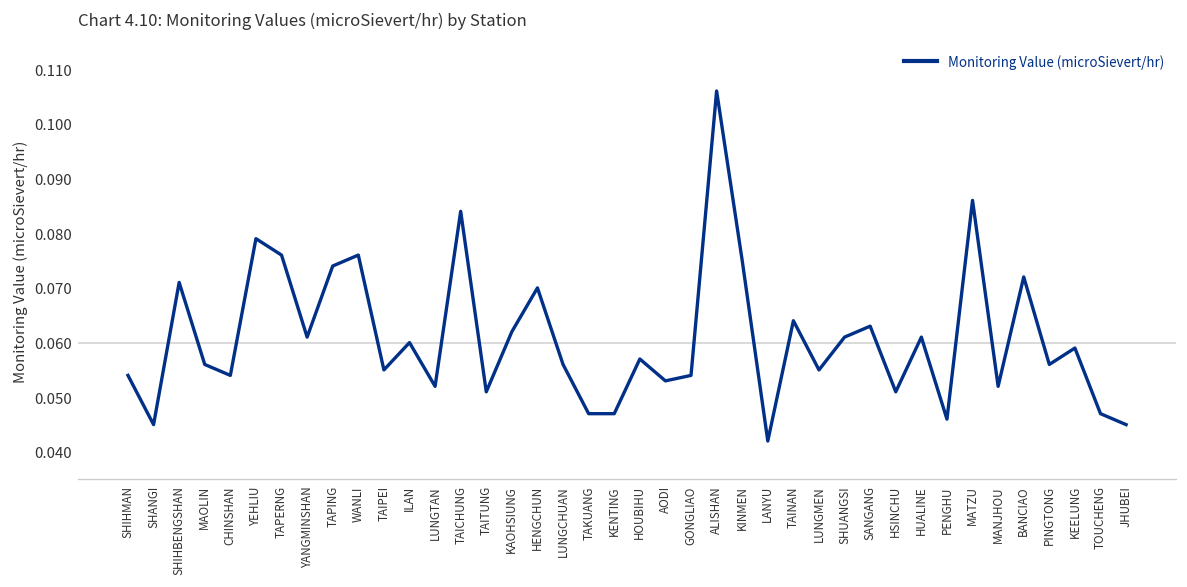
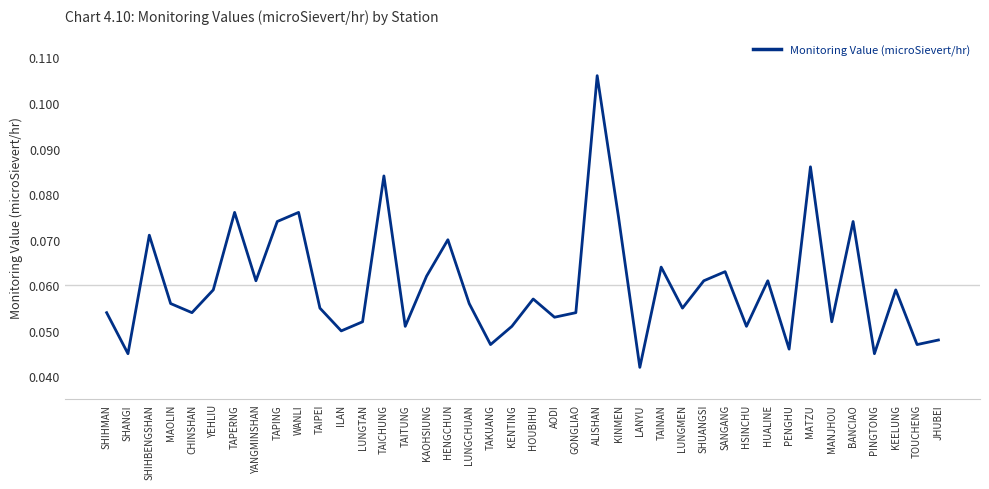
YEHLIU: 0.079 -> 0.059
ILAN: 0.06 -> 0.05
KENTING: 0.047 -> 0.051
BANCIAO: 0.072 -> 0.074
PINGTONG: 0.056 -> 0.045
JHUBEI: 0.045 -> 0.048
